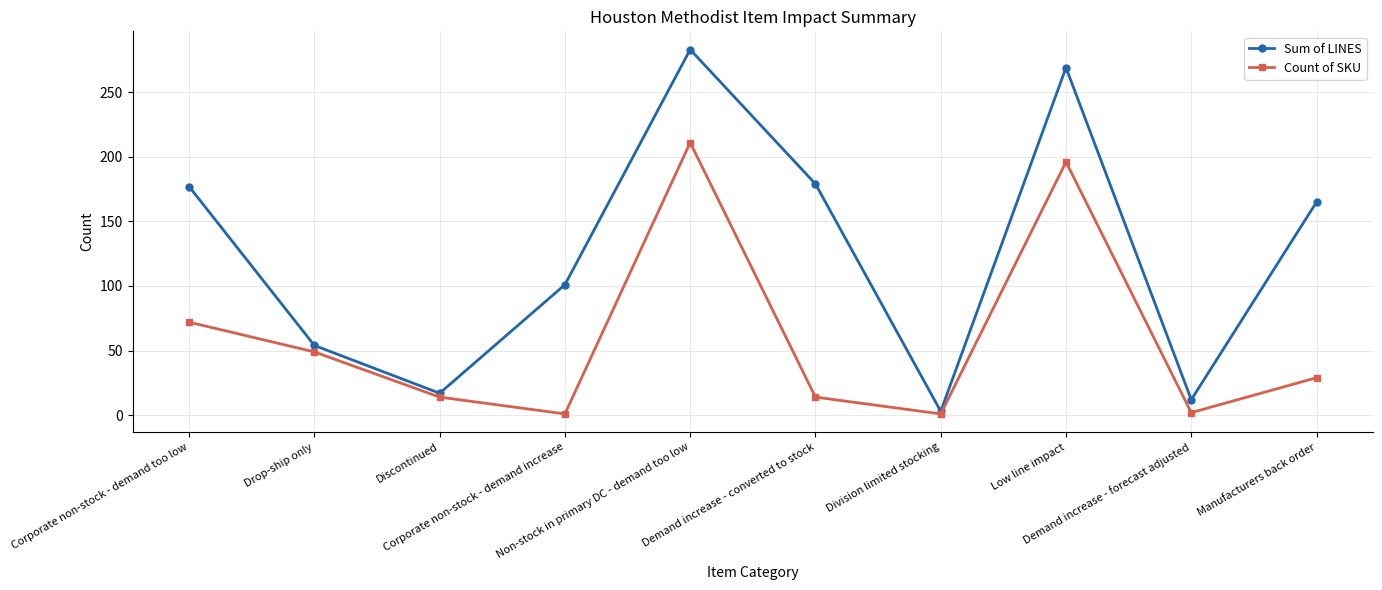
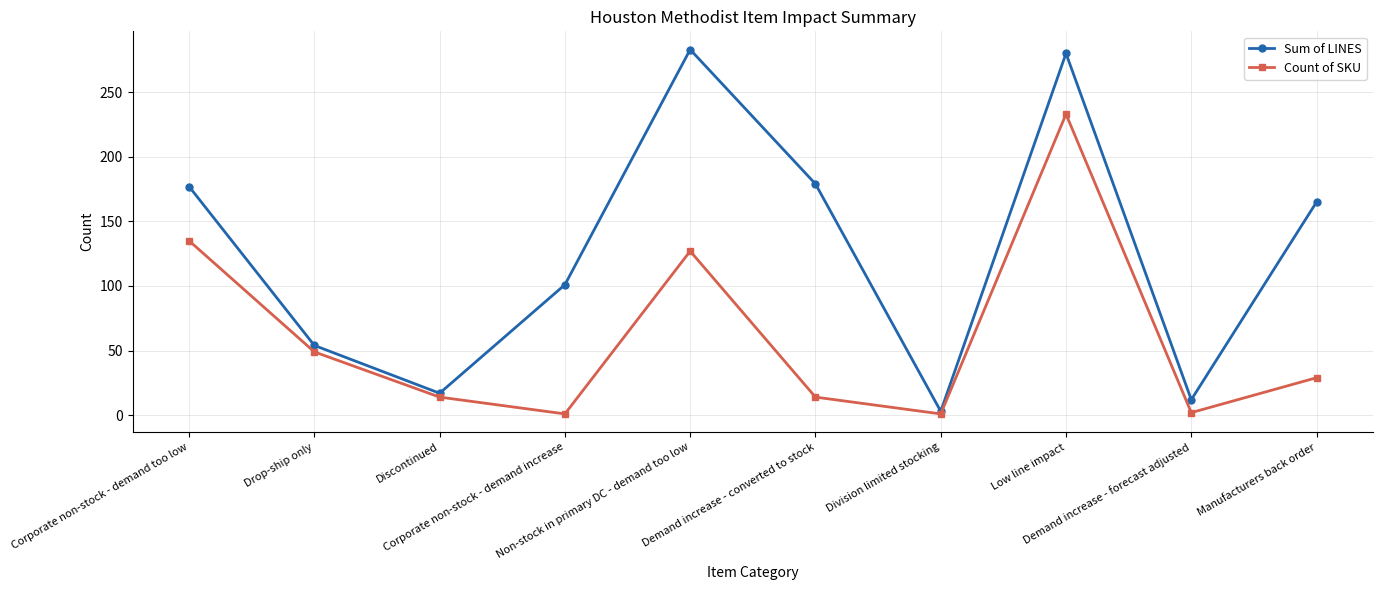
Count of SKU, Corporate non-stock - demand too low: 72 -> 135
Count of SKU, Non-stock in primary DC - demand too low: 211 -> 127
Sum of LINES, Low line impact: 269 -> 280
Count of SKU, Low line impact: 196 -> 233
